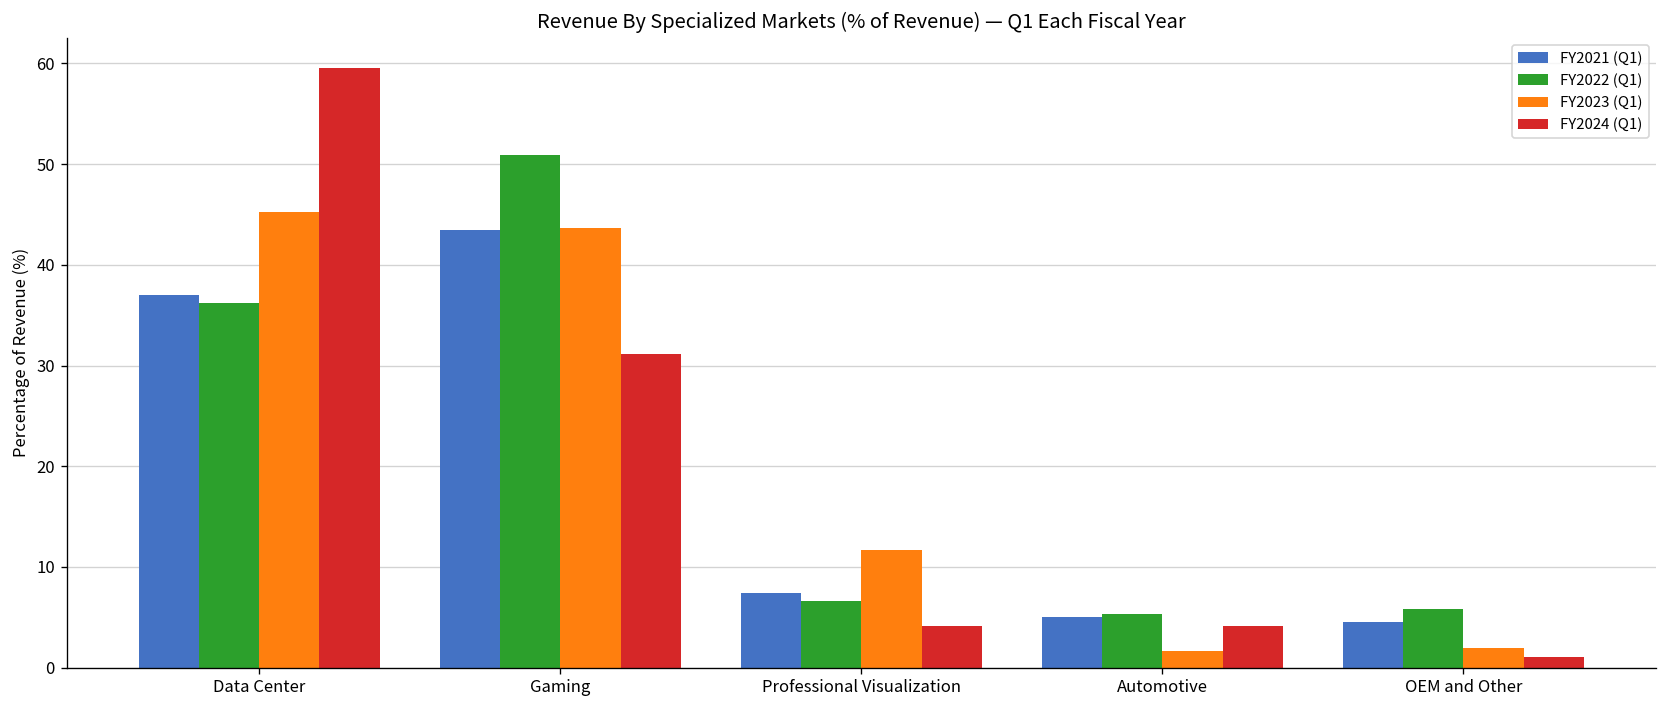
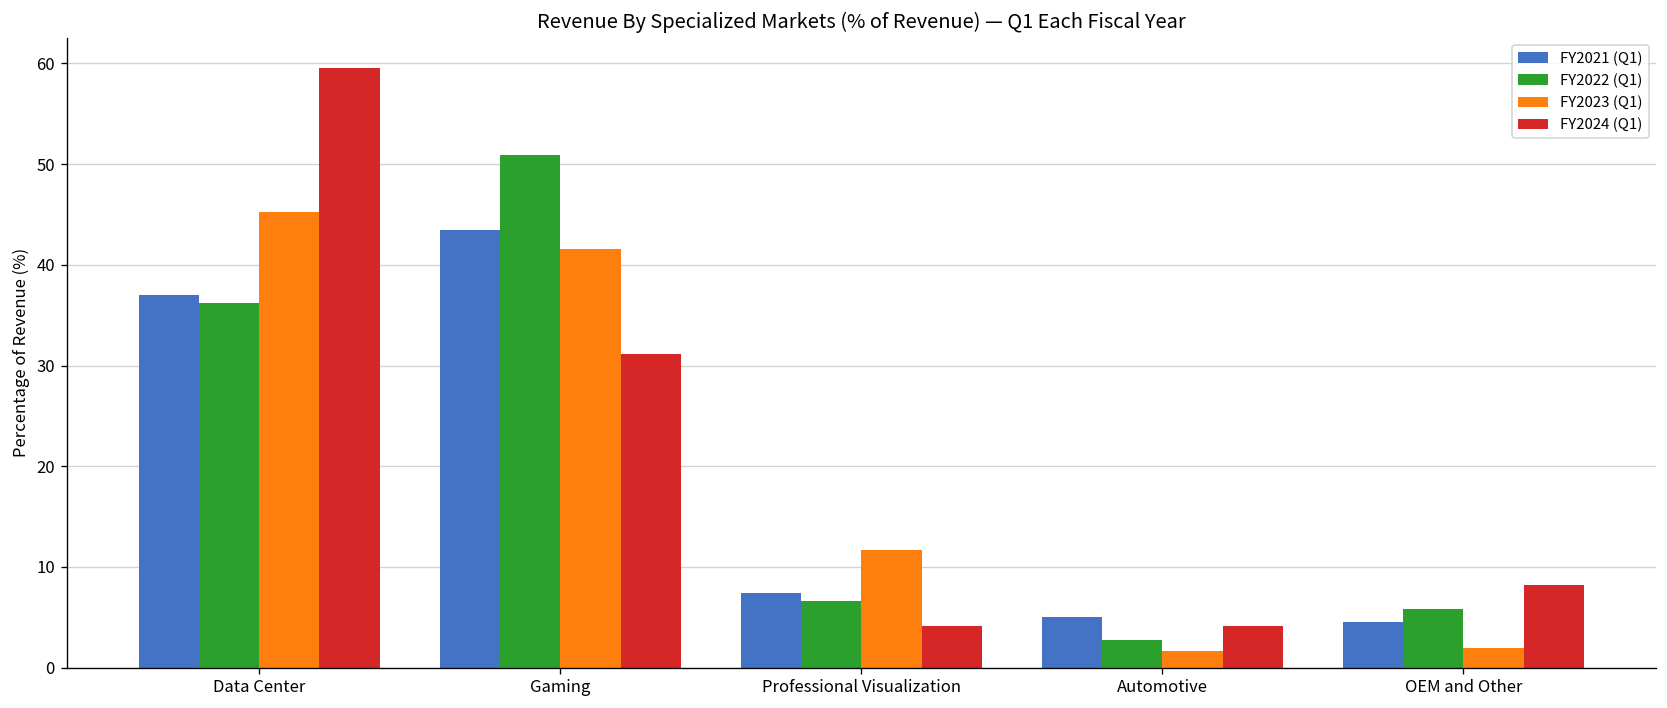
FY2023 (Q1), Gaming: 44 -> 42
FY2022 (Q1), Automotive: 5 -> 3
FY2024 (Q1), OEM and Other: 1 -> 8
